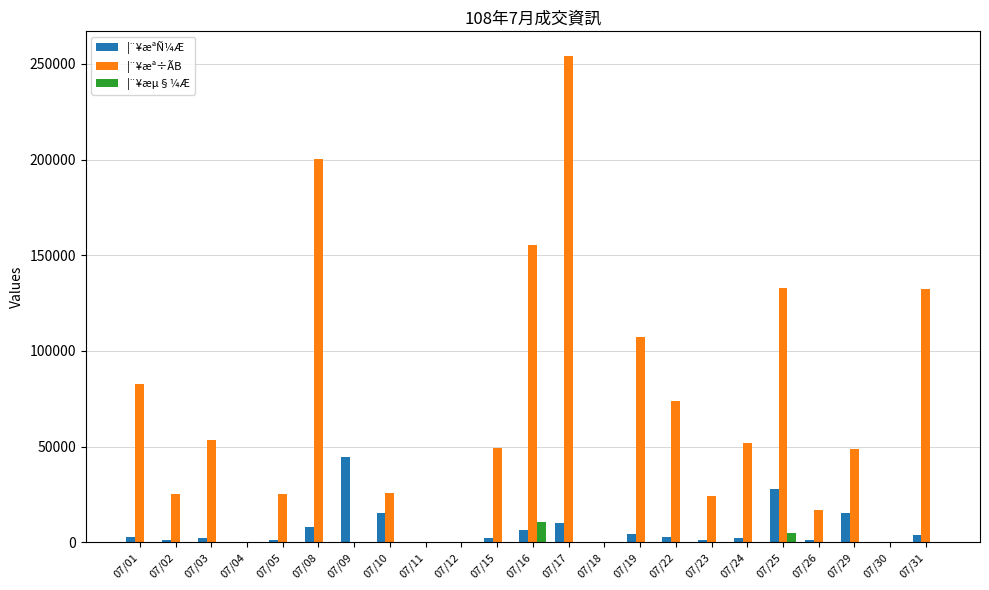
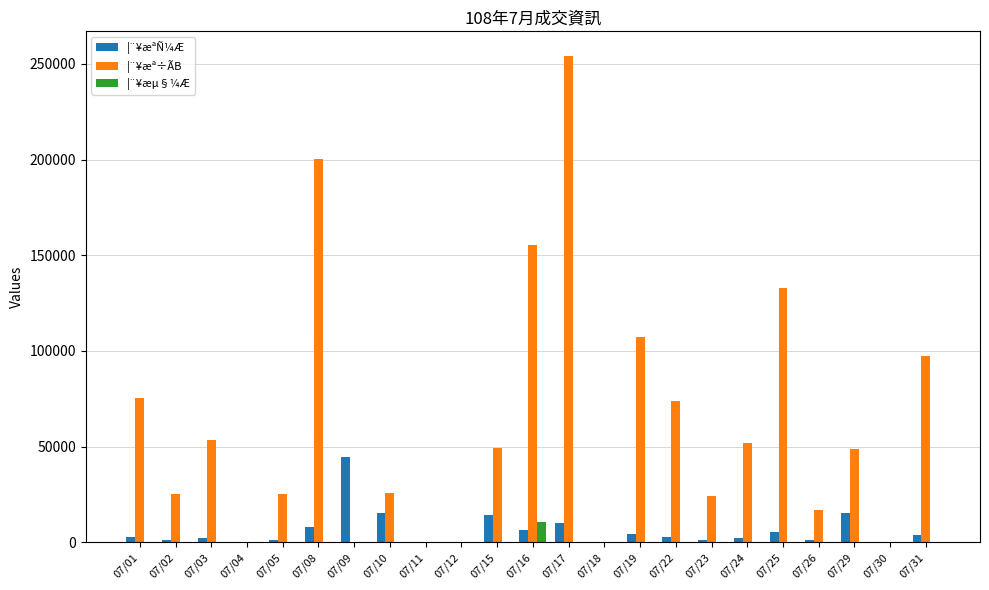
¦¨¥æª÷ÃB, 07/01: 83000 -> 75000
¦¨¥æªÑ¼Æ, 07/15: 2000 -> 14000
¦¨¥æªÑ¼Æ, 07/25: 28000 -> 5000
¦¨¥æµ§¼Æ, 07/25: 5000 -> 0
¦¨¥æª÷ÃB, 07/31: 132000 -> 97000
